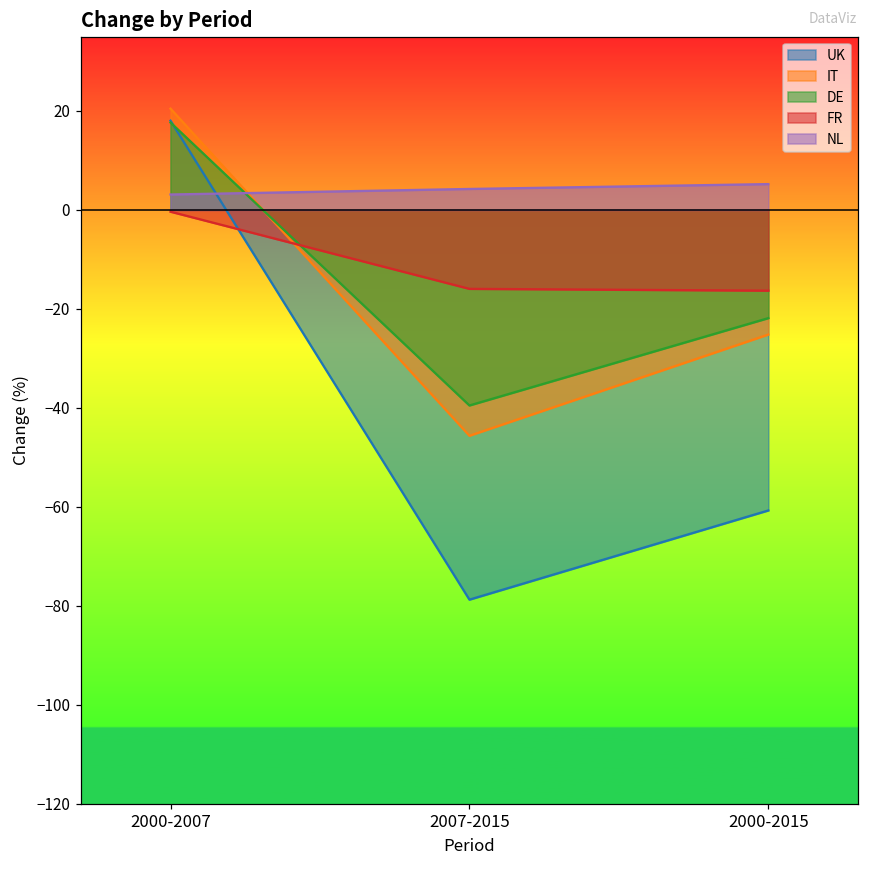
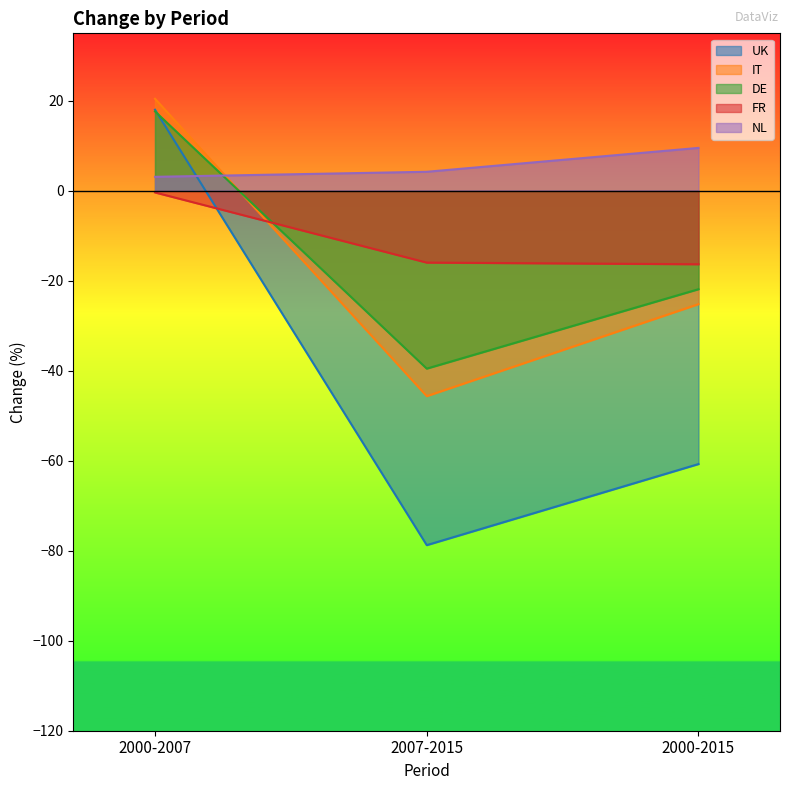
NL, 2000-2015: 5 -> 10
